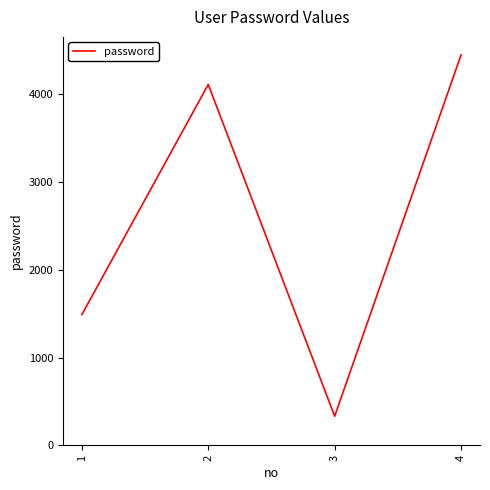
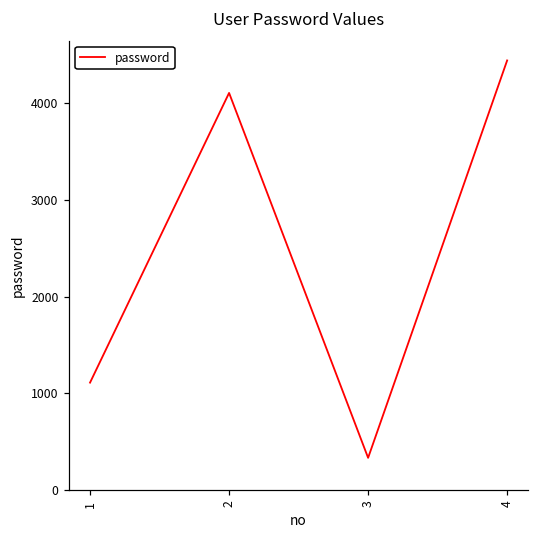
1: 1500 -> 1100
